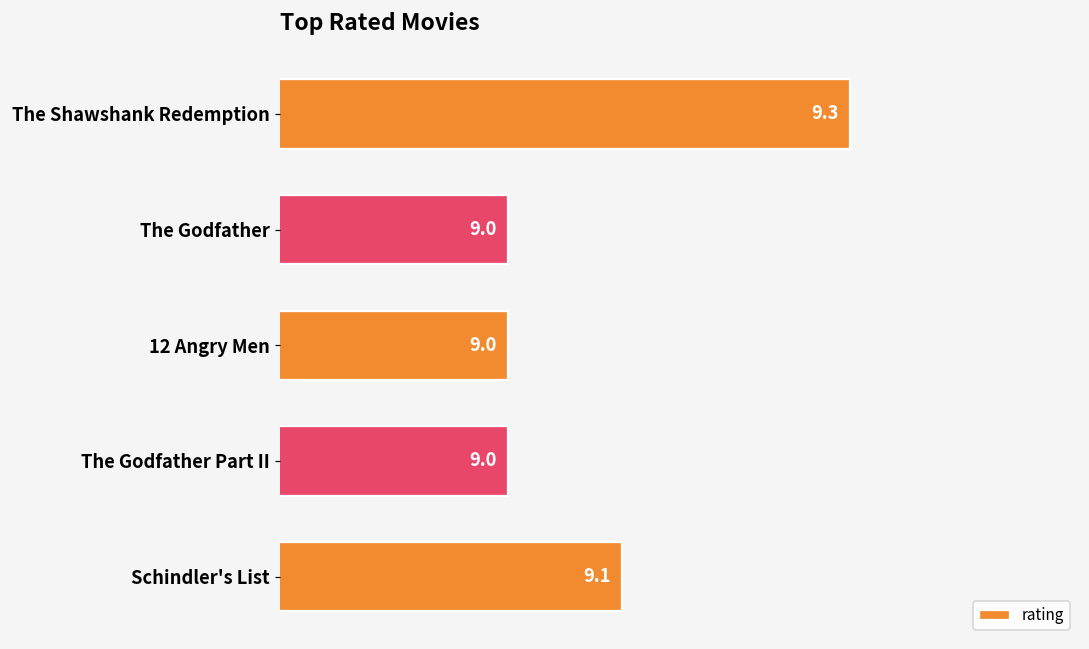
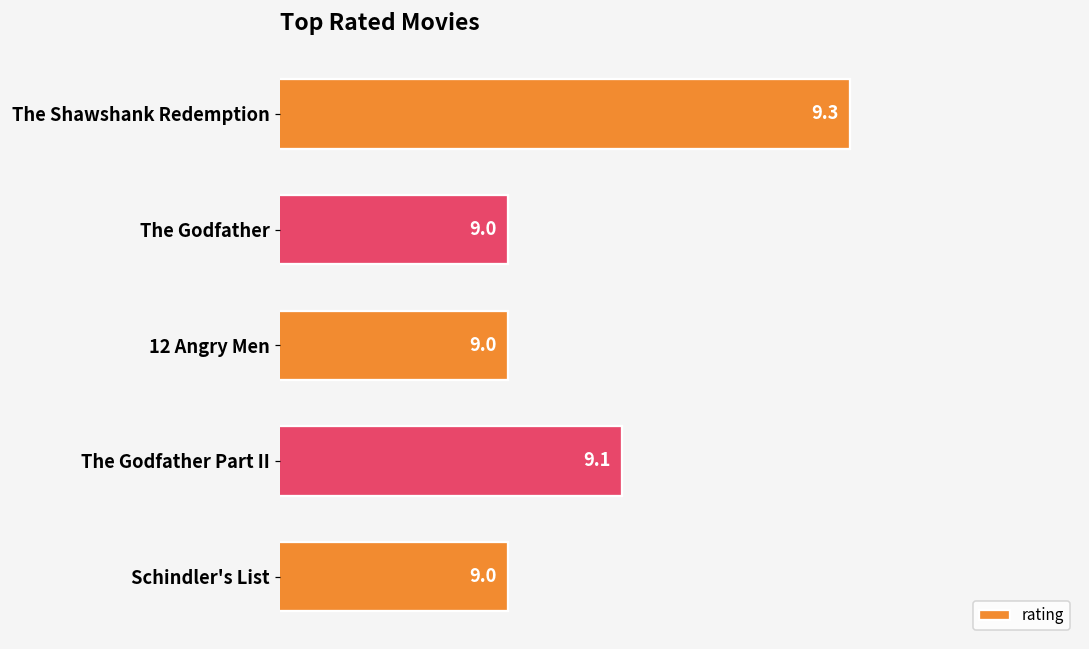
The Godfather Part II: 9.0 -> 9.1
Schindler's List: 9.1 -> 9.0
